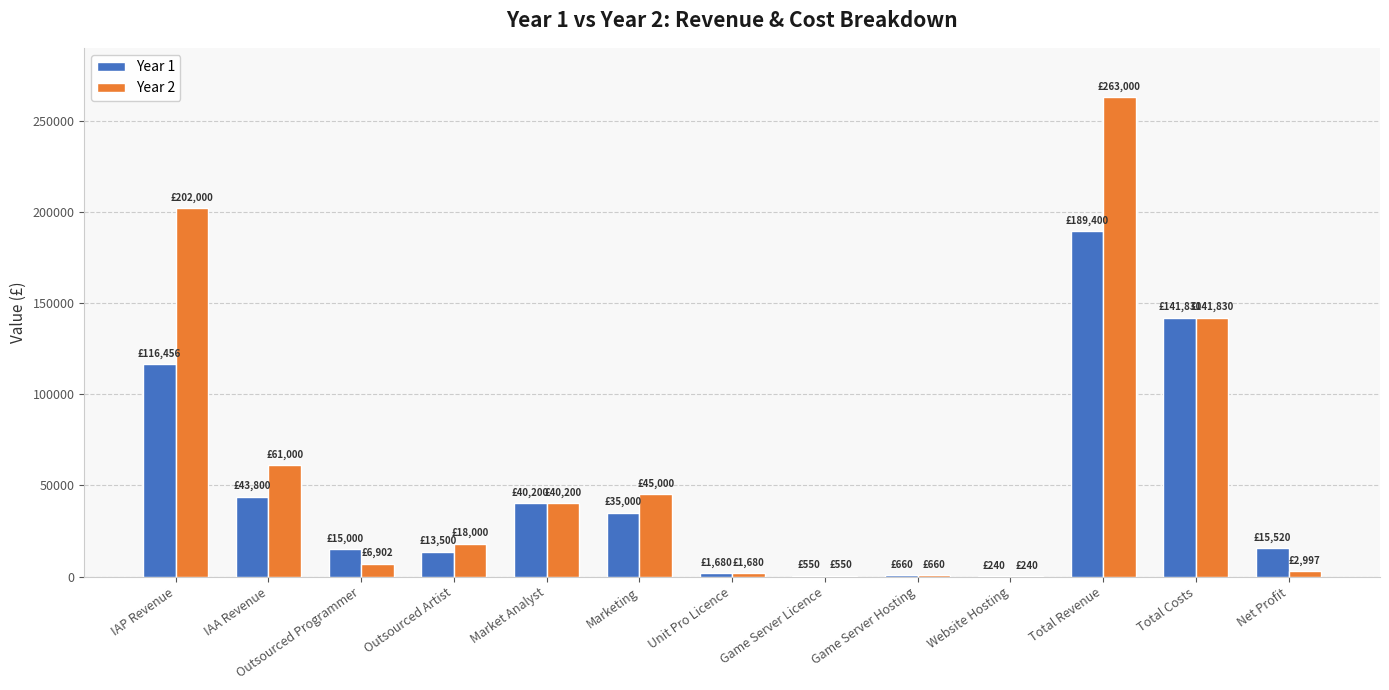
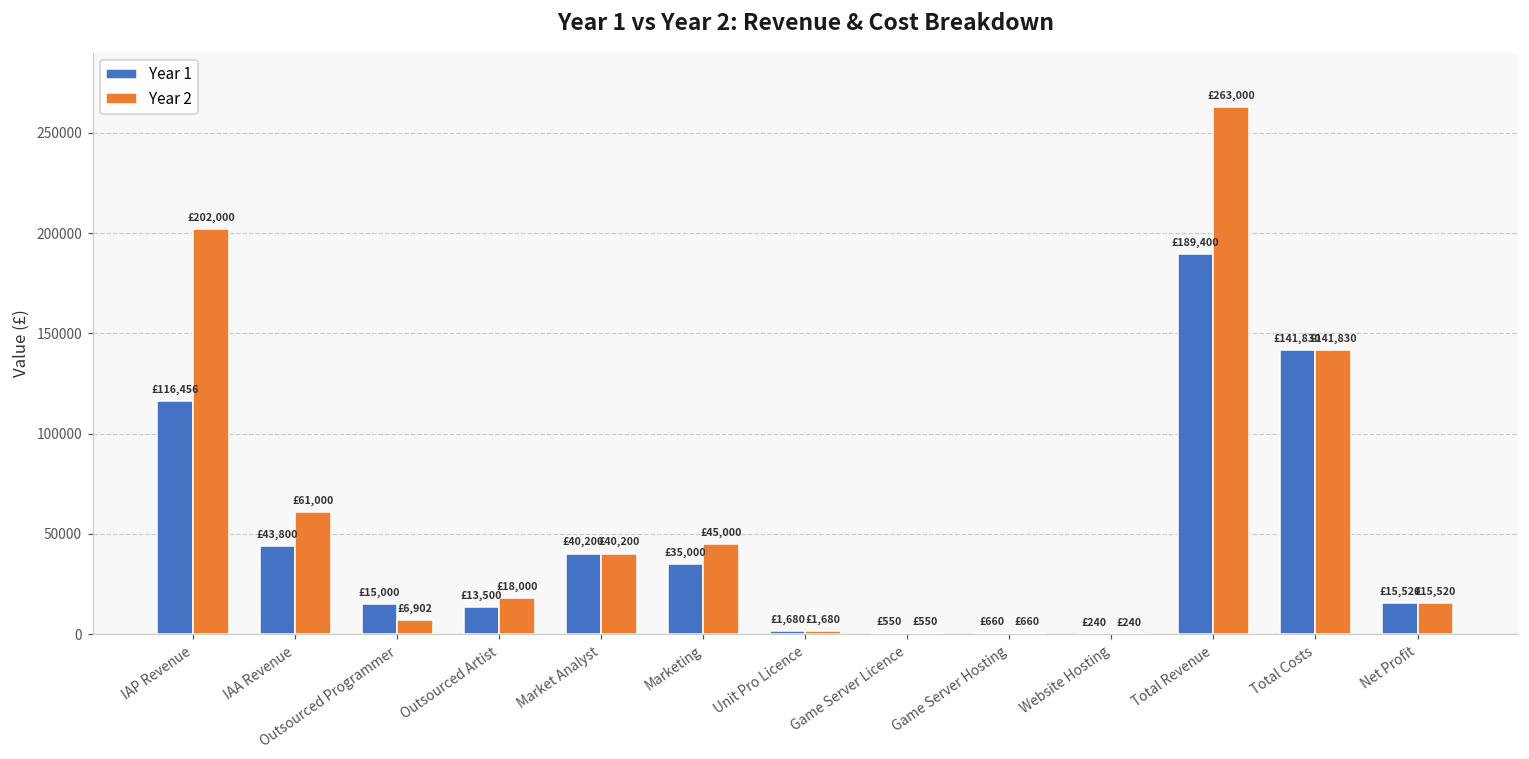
Year 2, Net Profit: £2,997 -> £15,520
